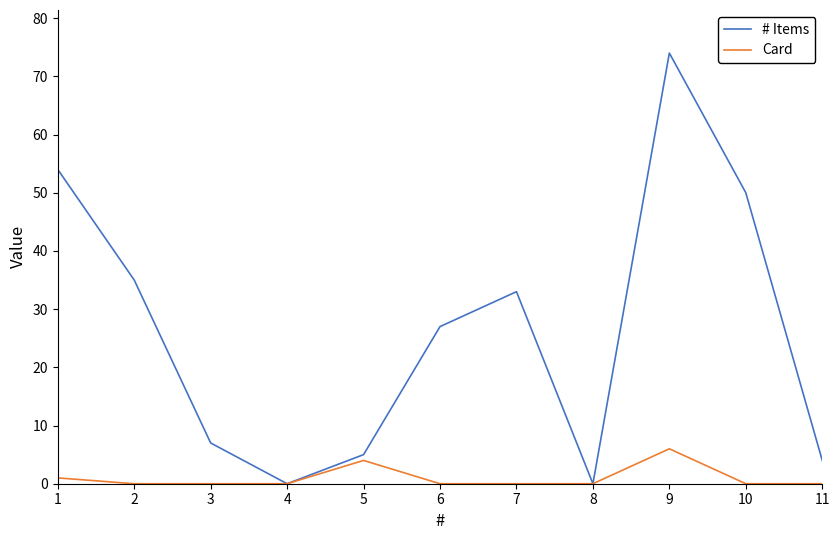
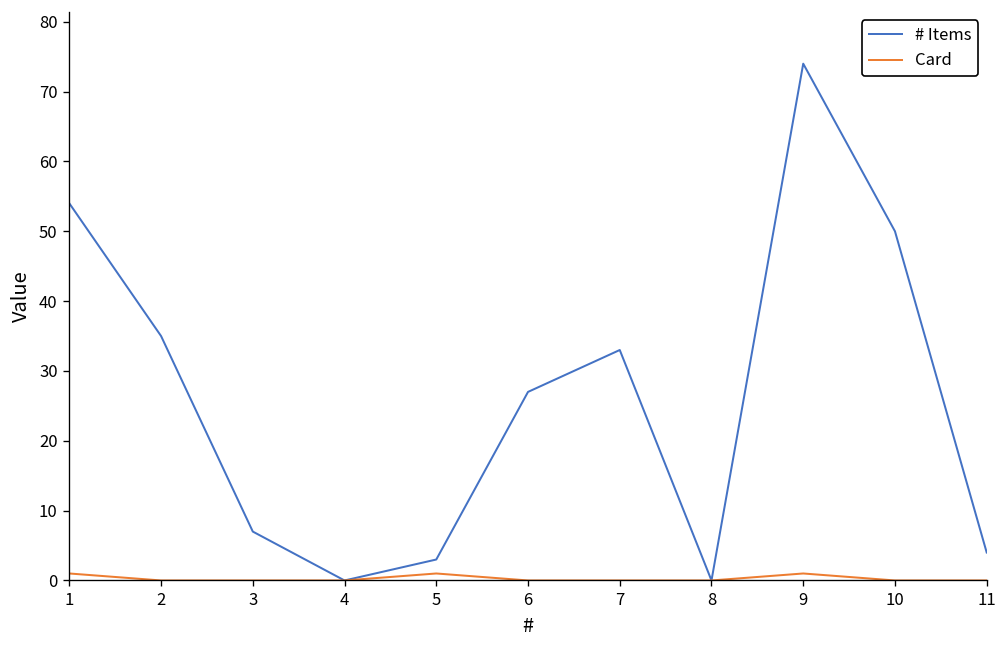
# Items, 5: 5 -> 3
Card, 5: 4 -> 1
Card, 9: 6 -> 1
